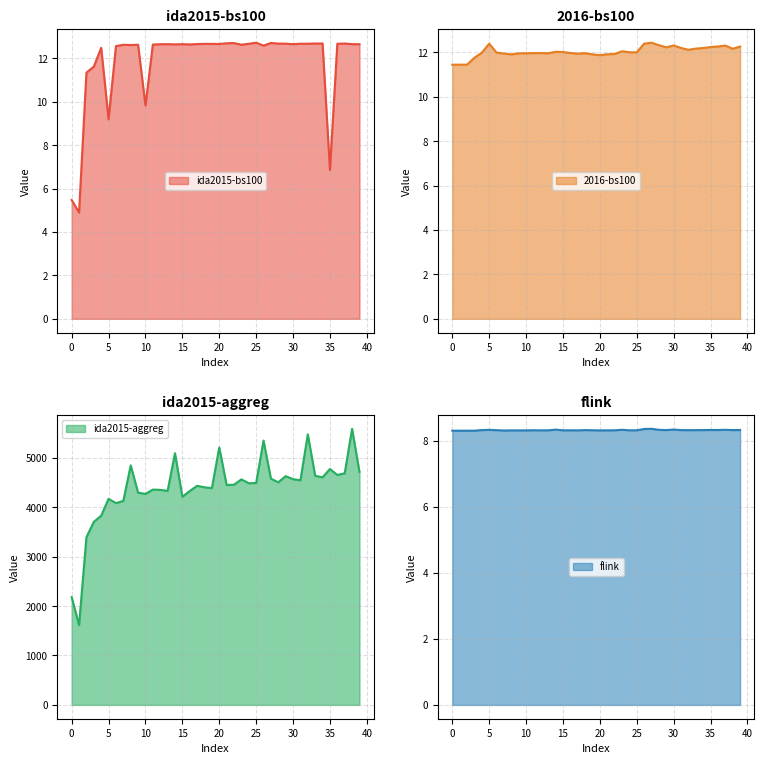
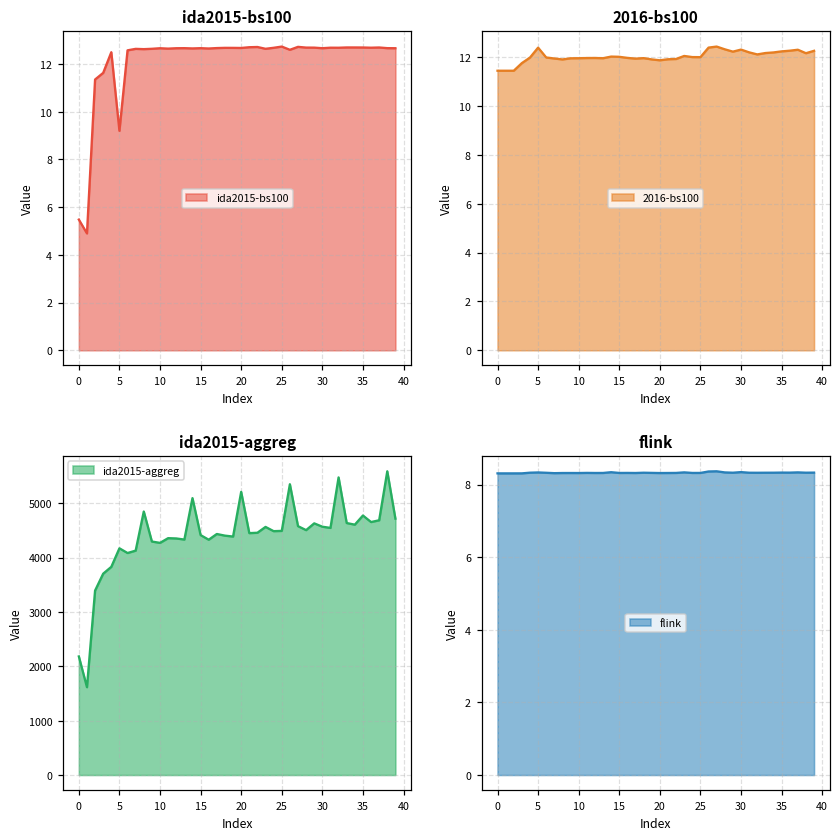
ida2015-bs100, 10: 9.8 -> 12.7
ida2015-bs100, 35: 6.9 -> 12.7
ida2015-aggreg, 15: 4200 -> 4400
